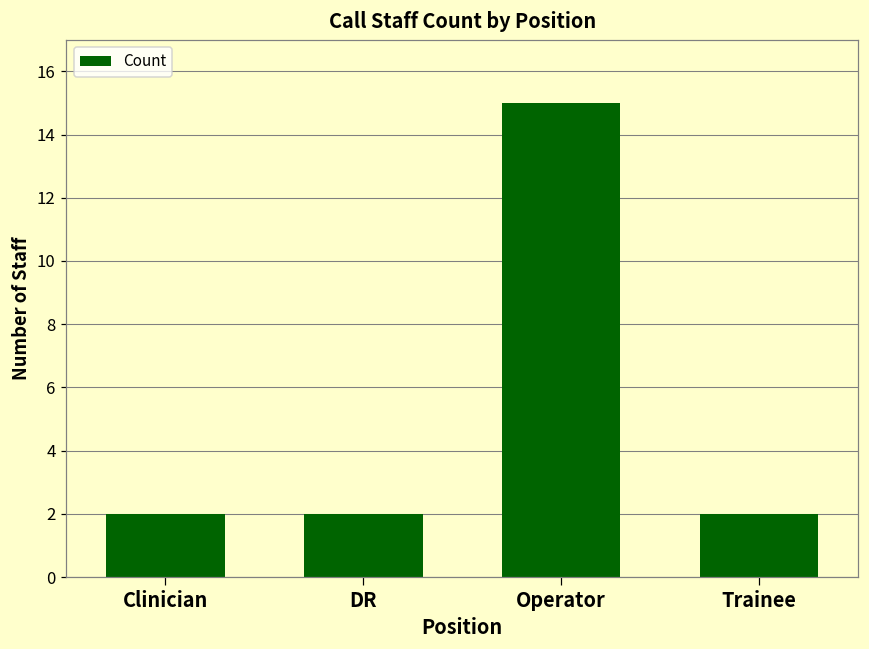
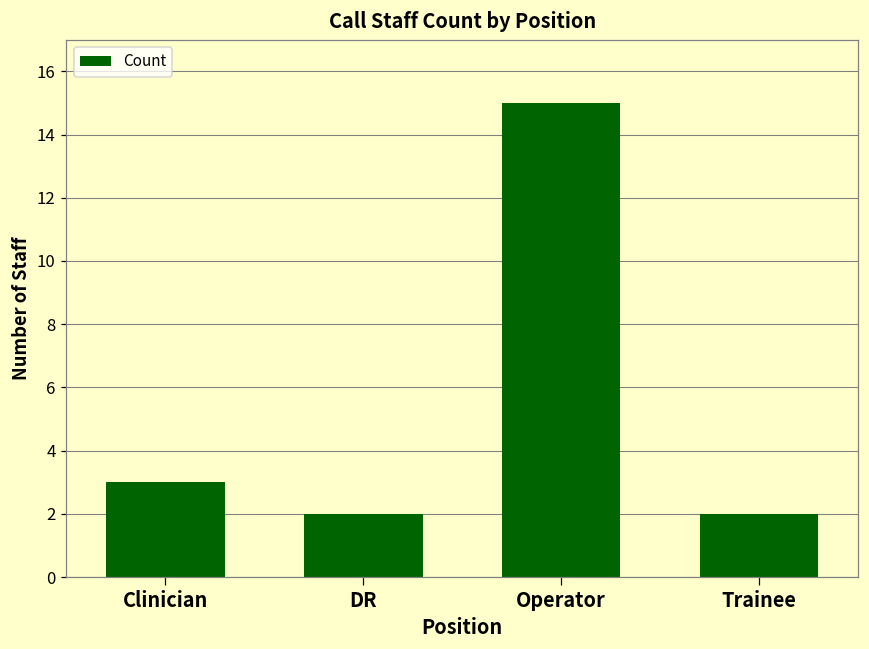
Clinician: 2 -> 3
